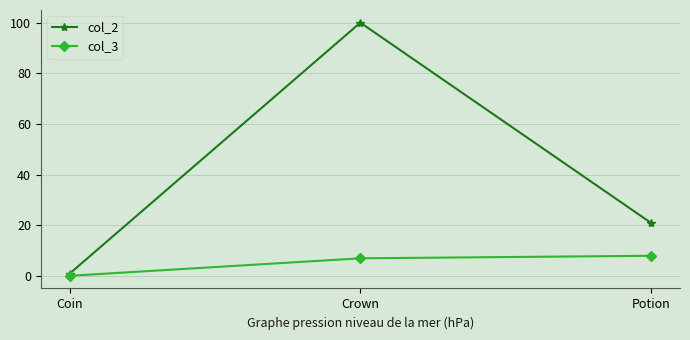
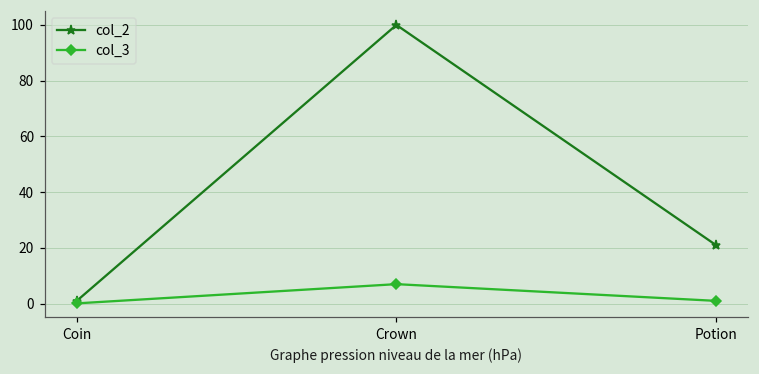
col_3, Potion: 8 -> 1
